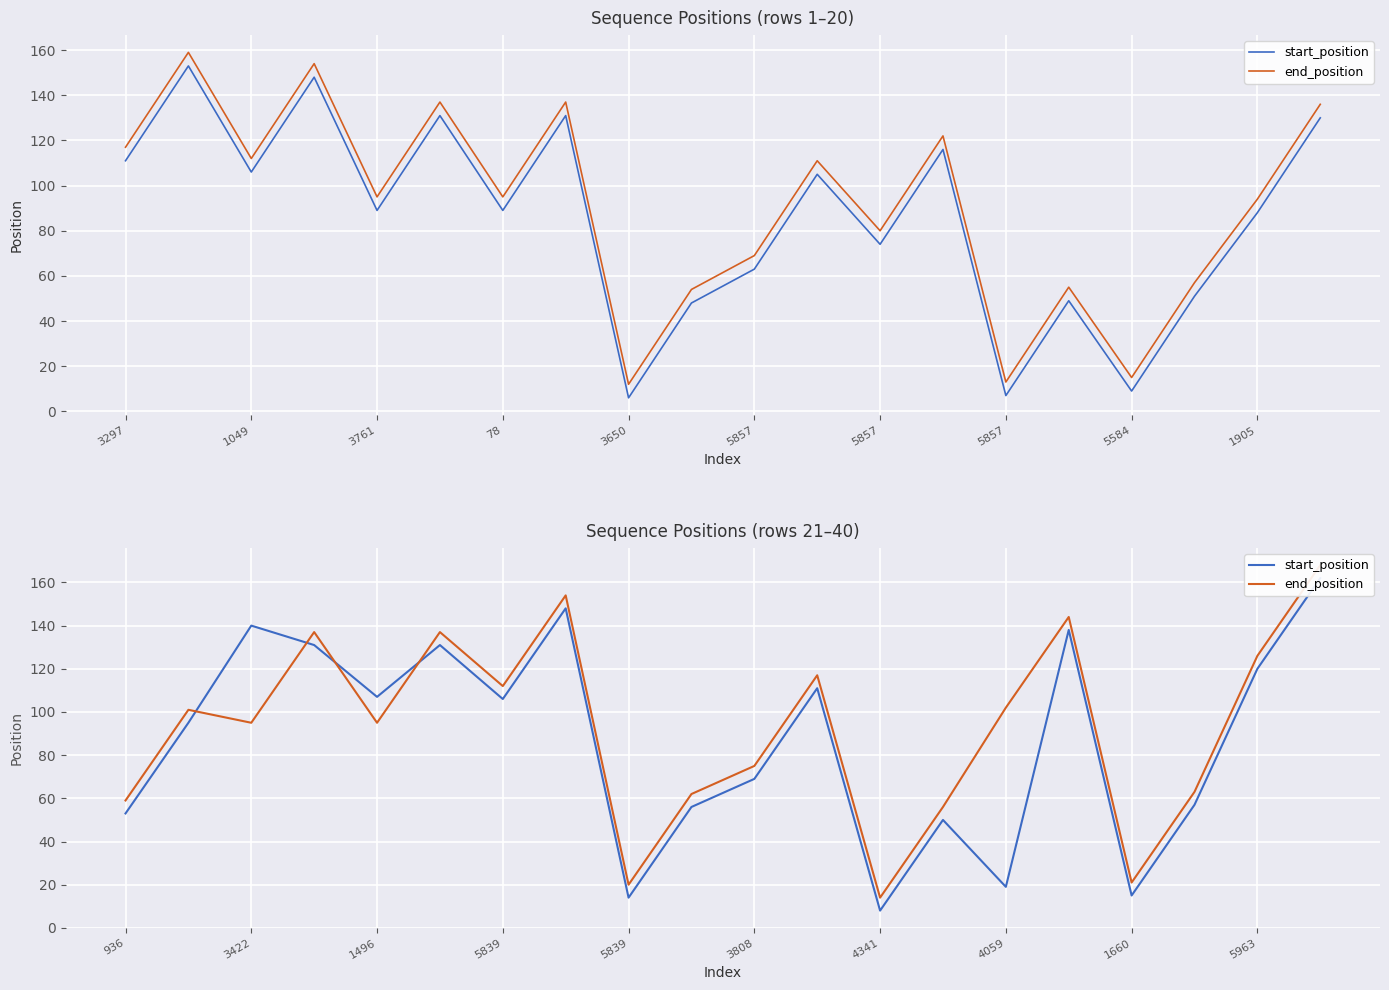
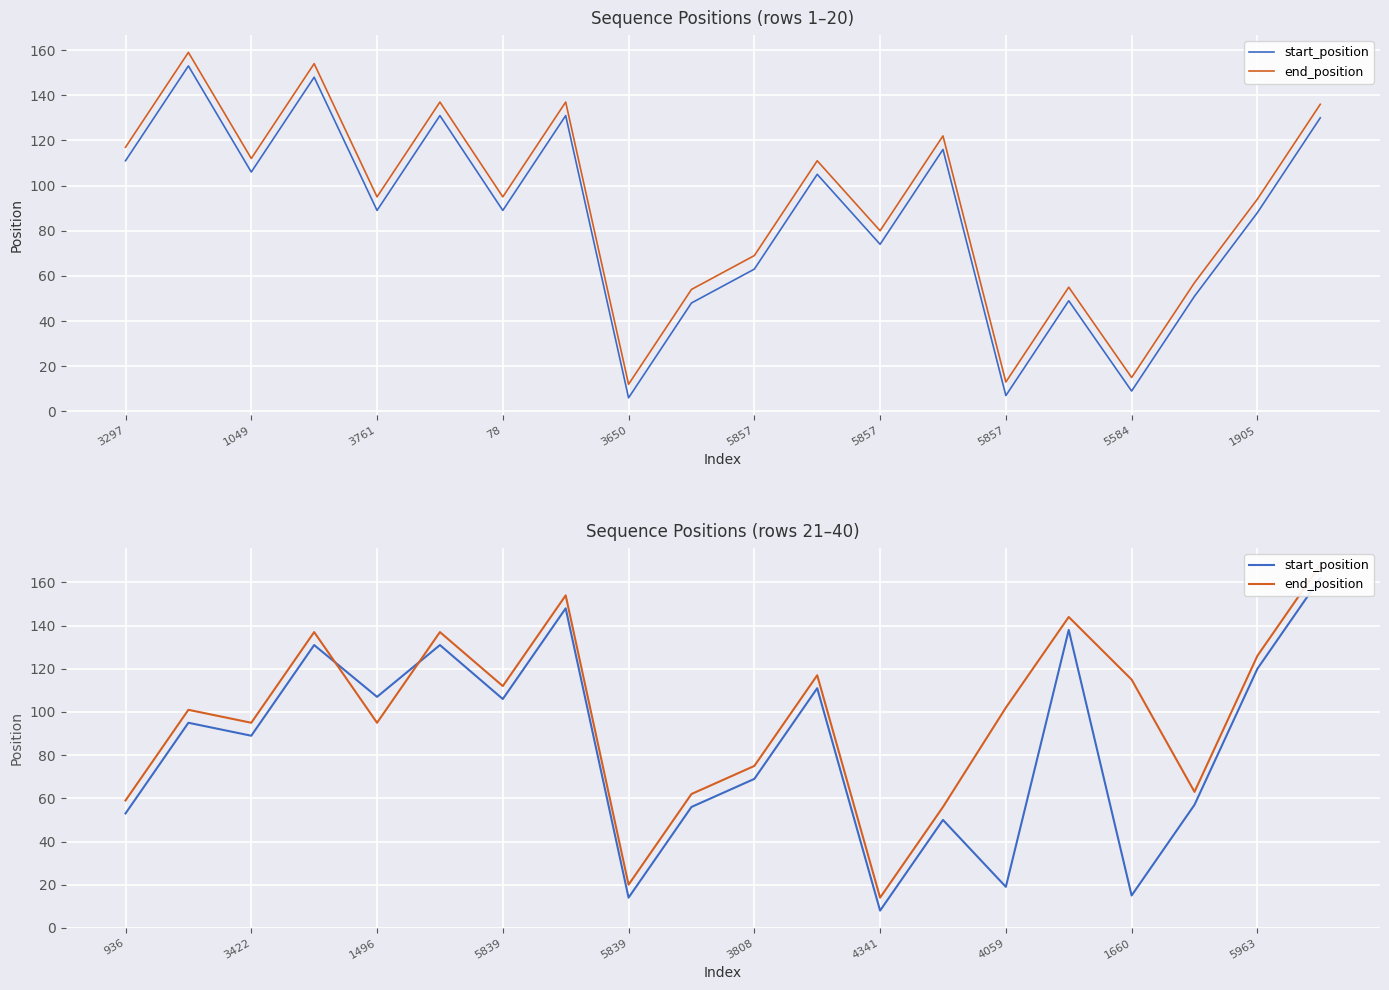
Sequence Positions (rows 21–40), start_position, 3422: 140 -> 89
Sequence Positions (rows 21–40), end_position, 1660: 21 -> 115
